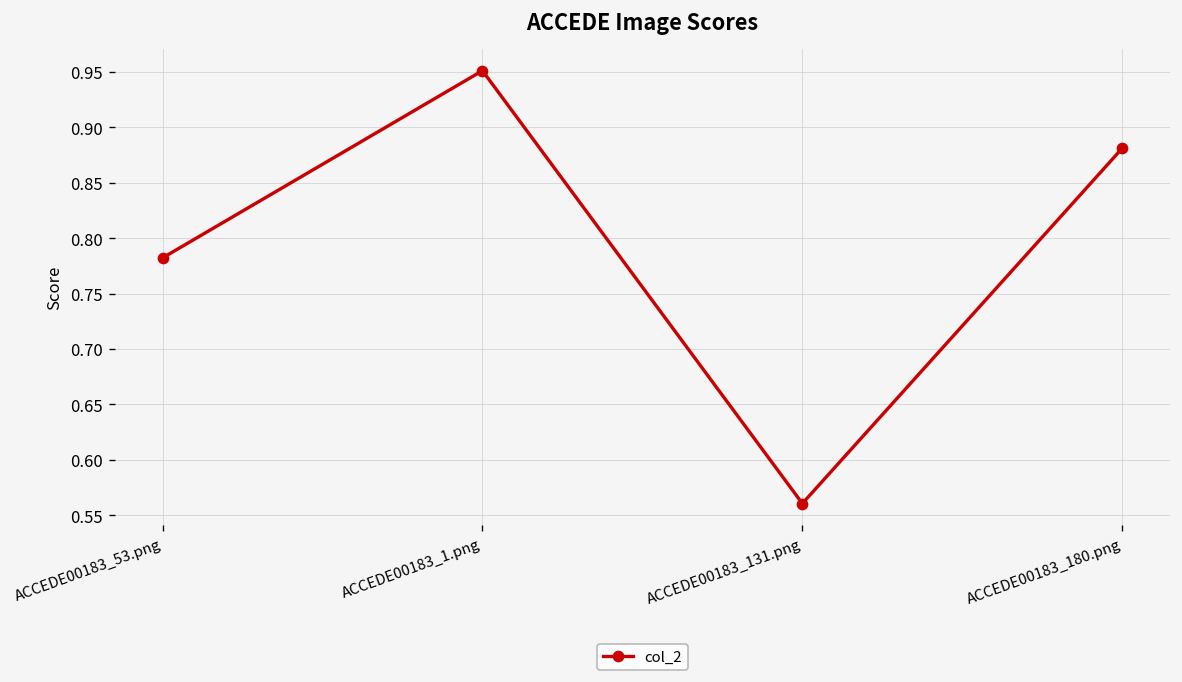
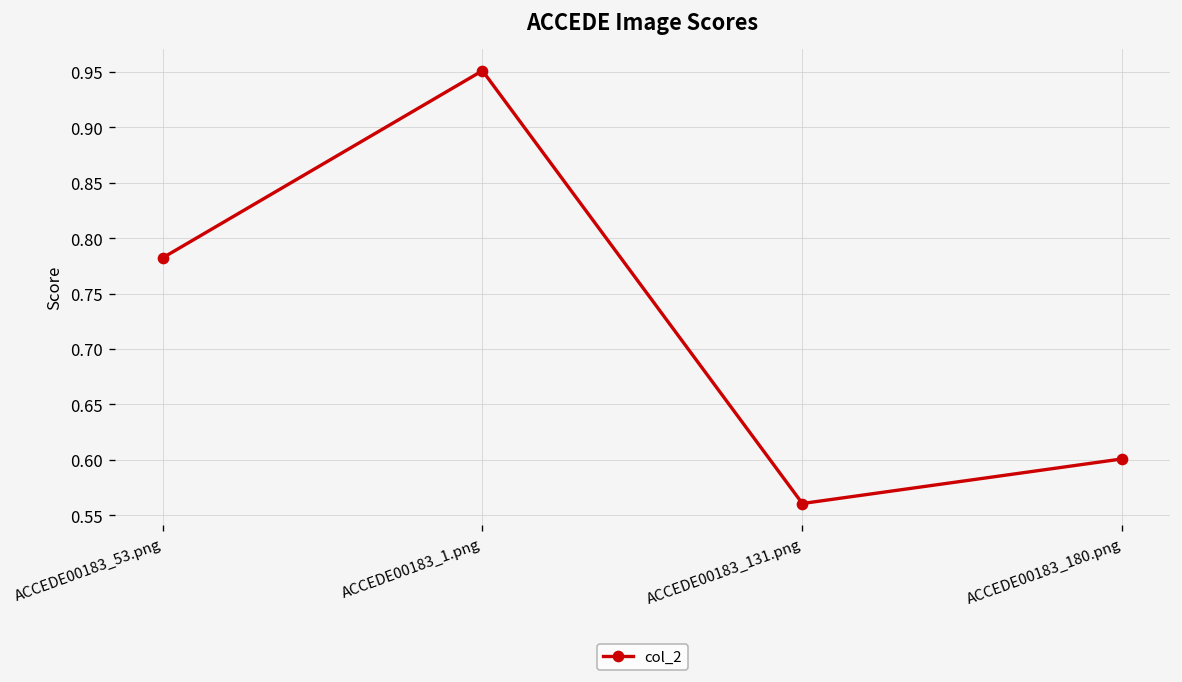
ACCEDE00183_180.png: 0.88 -> 0.60
